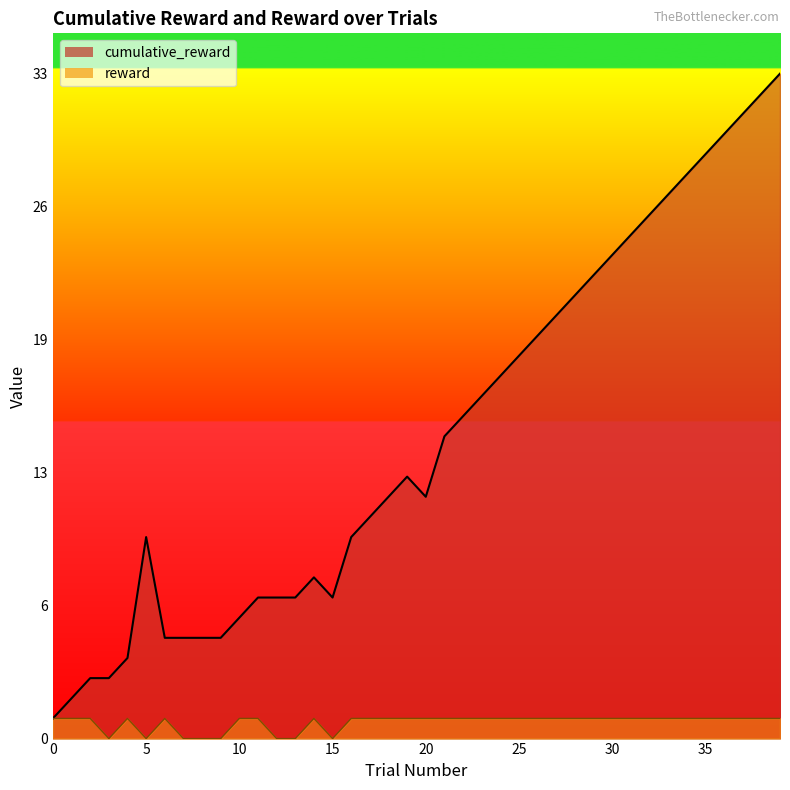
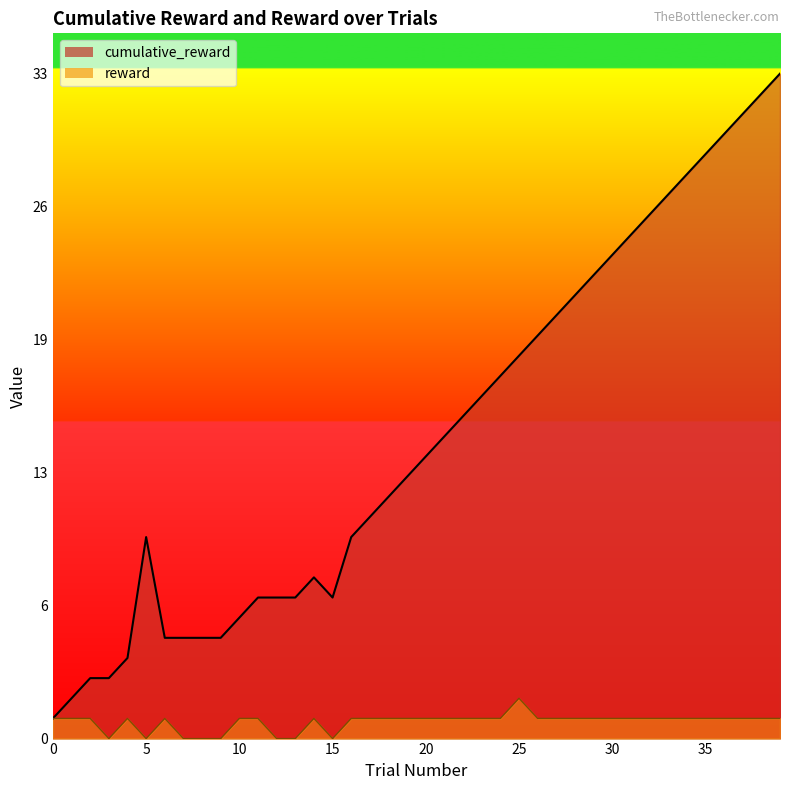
cumulative_reward, 20: 12 -> 14
reward, 25: 1 -> 2
